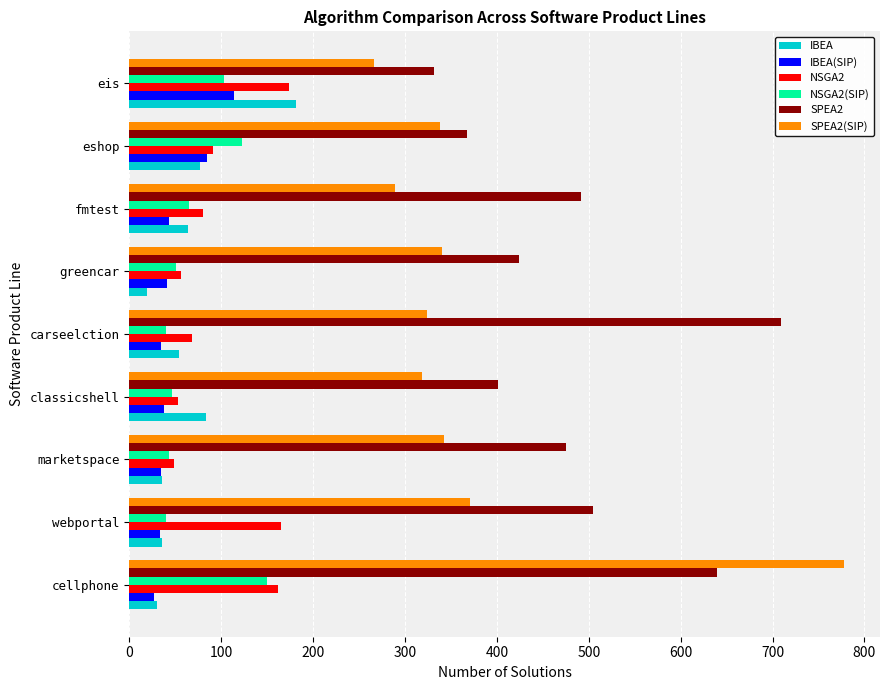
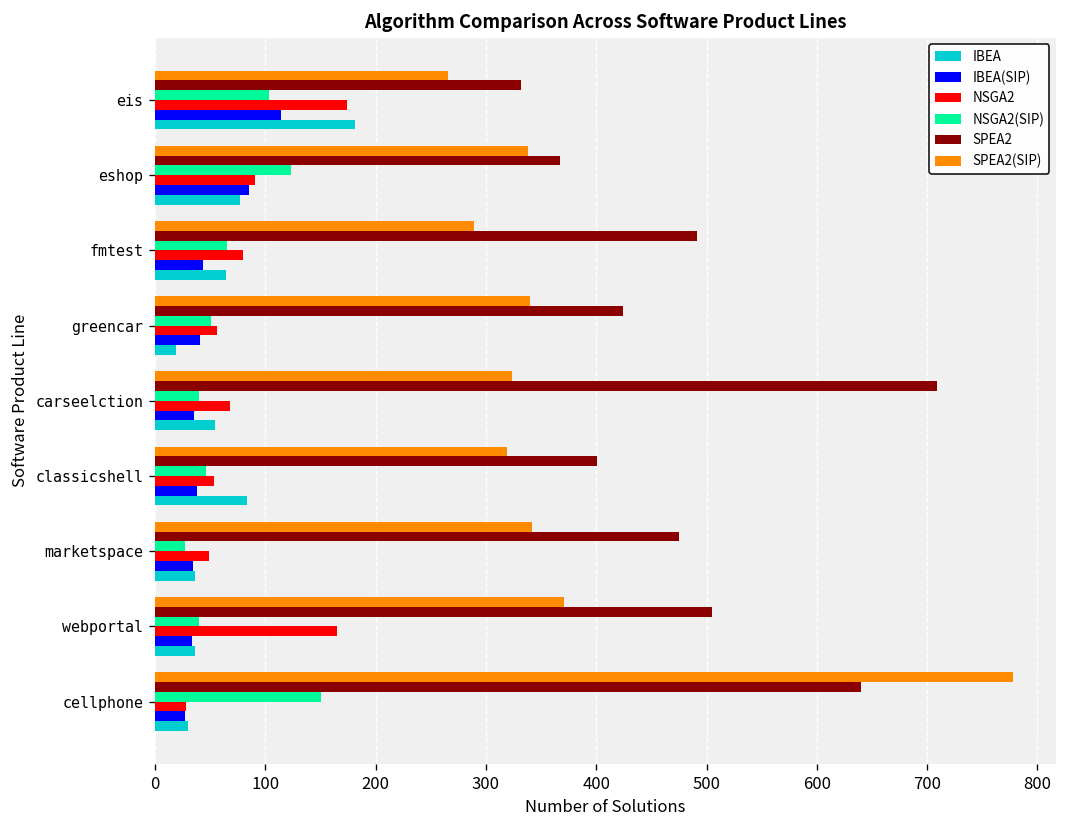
NSGA2(SIP), marketspace: 40 -> 30
NSGA2, cellphone: 160 -> 30
